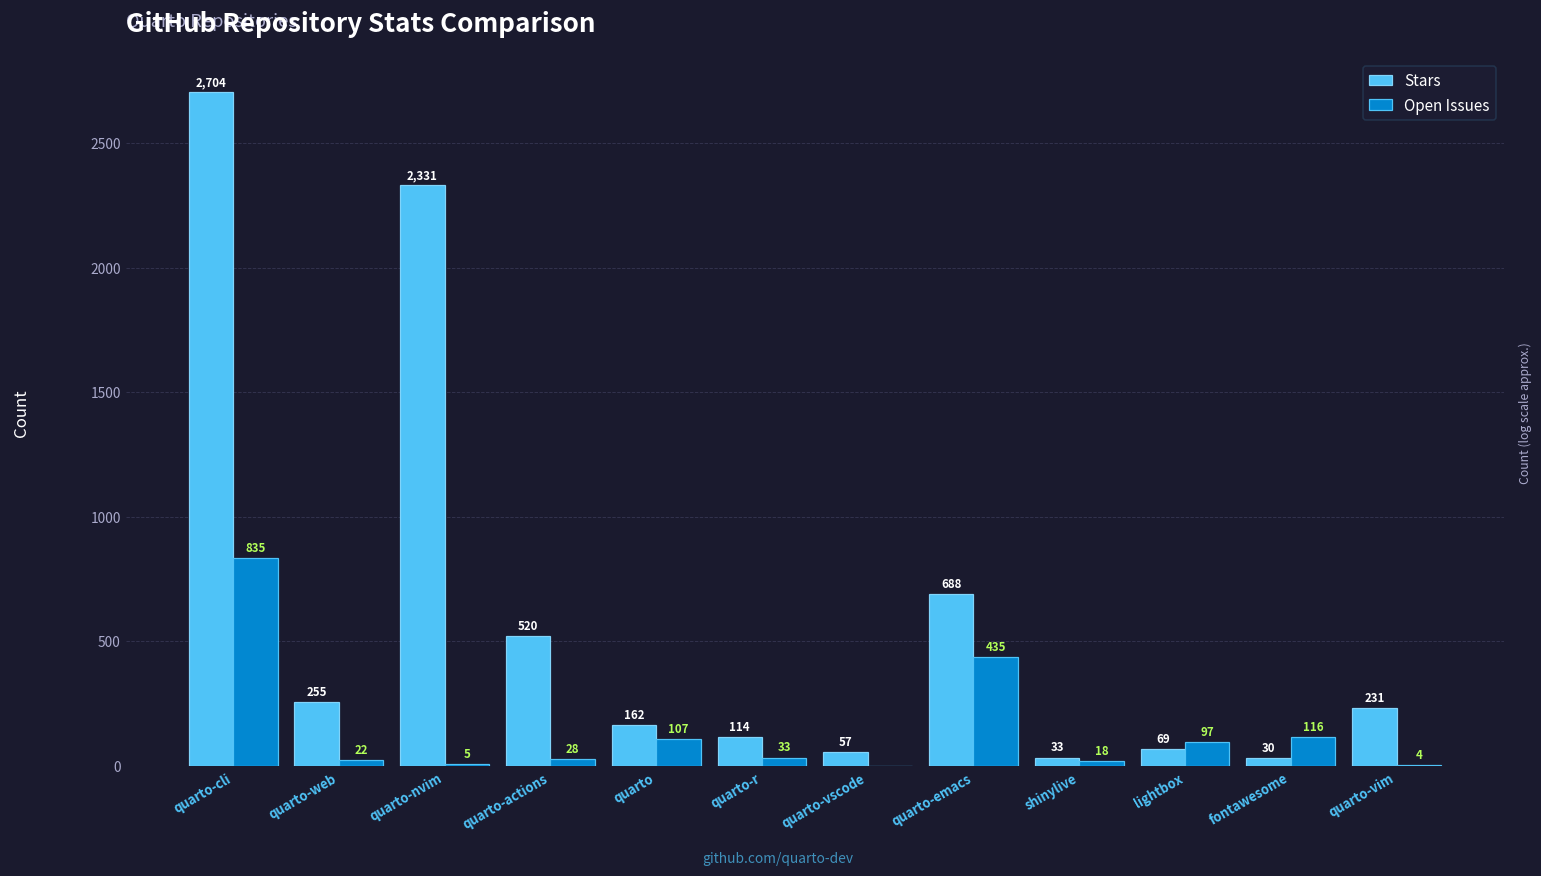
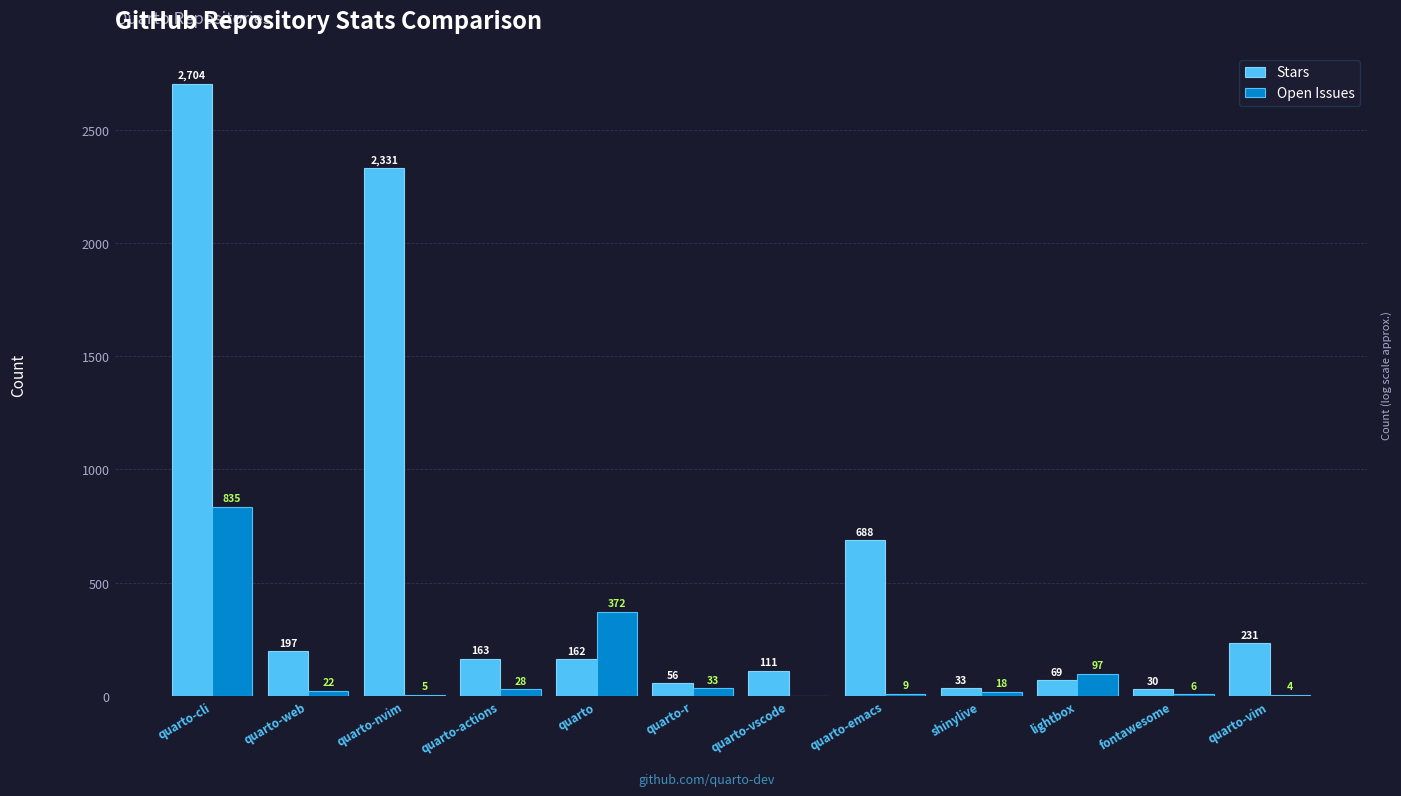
Stars, quarto-web: 255 -> 197
Stars, quarto-actions: 520 -> 163
Open Issues, quarto: 107 -> 372
Stars, quarto-r: 114 -> 56
Stars, quarto-vscode: 57 -> 111
Open Issues, quarto-emacs: 435 -> 9
Open Issues, fontawesome: 116 -> 6
